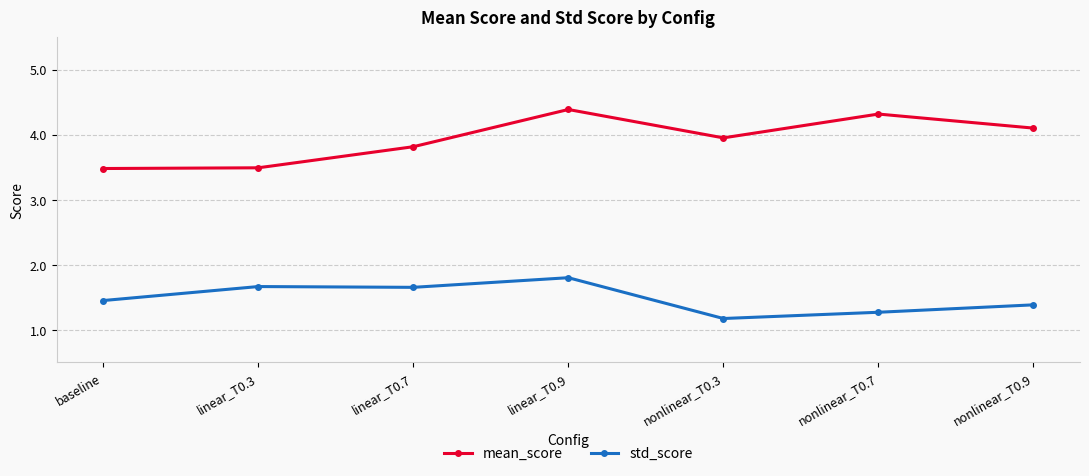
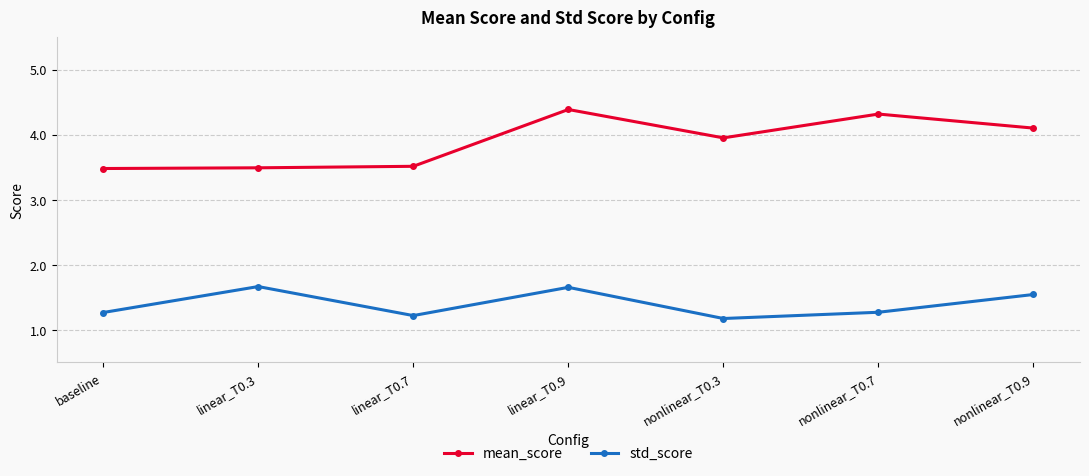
std_score, baseline: 1.5 -> 1.3
mean_score, linear_T0.7: 3.8 -> 3.5
std_score, linear_T0.7: 1.7 -> 1.2
std_score, linear_T0.9: 1.8 -> 1.7
std_score, nonlinear_T0.9: 1.4 -> 1.5
